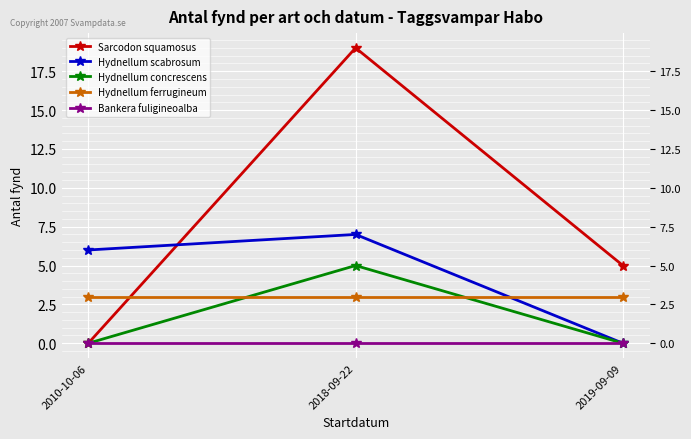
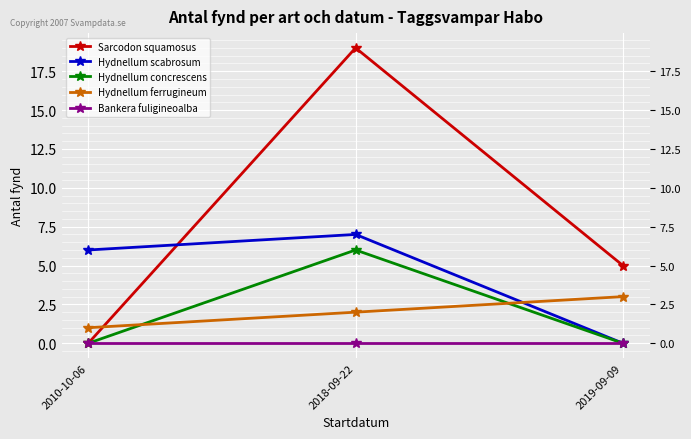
Hydnellum ferrugineum, 2010-10-06: 3 -> 1
Hydnellum concrescens, 2018-09-22: 5 -> 6
Hydnellum ferrugineum, 2018-09-22: 3 -> 2
